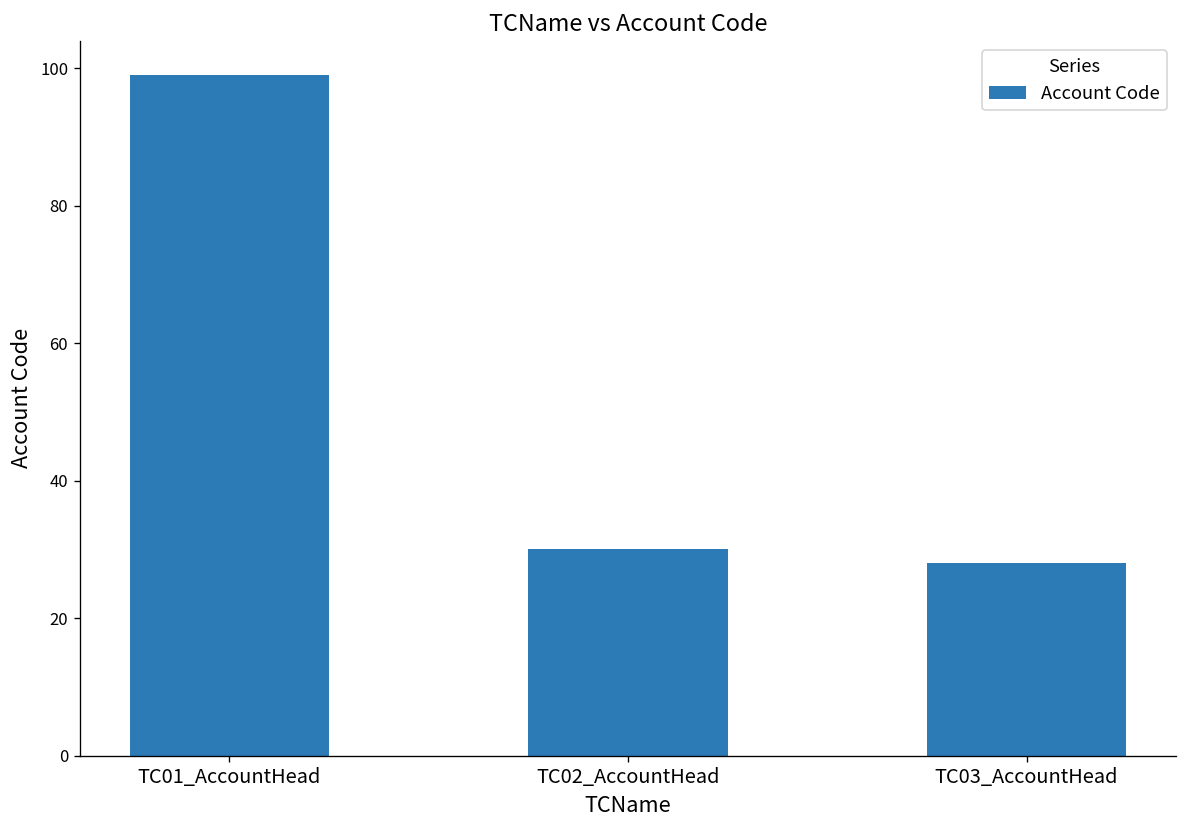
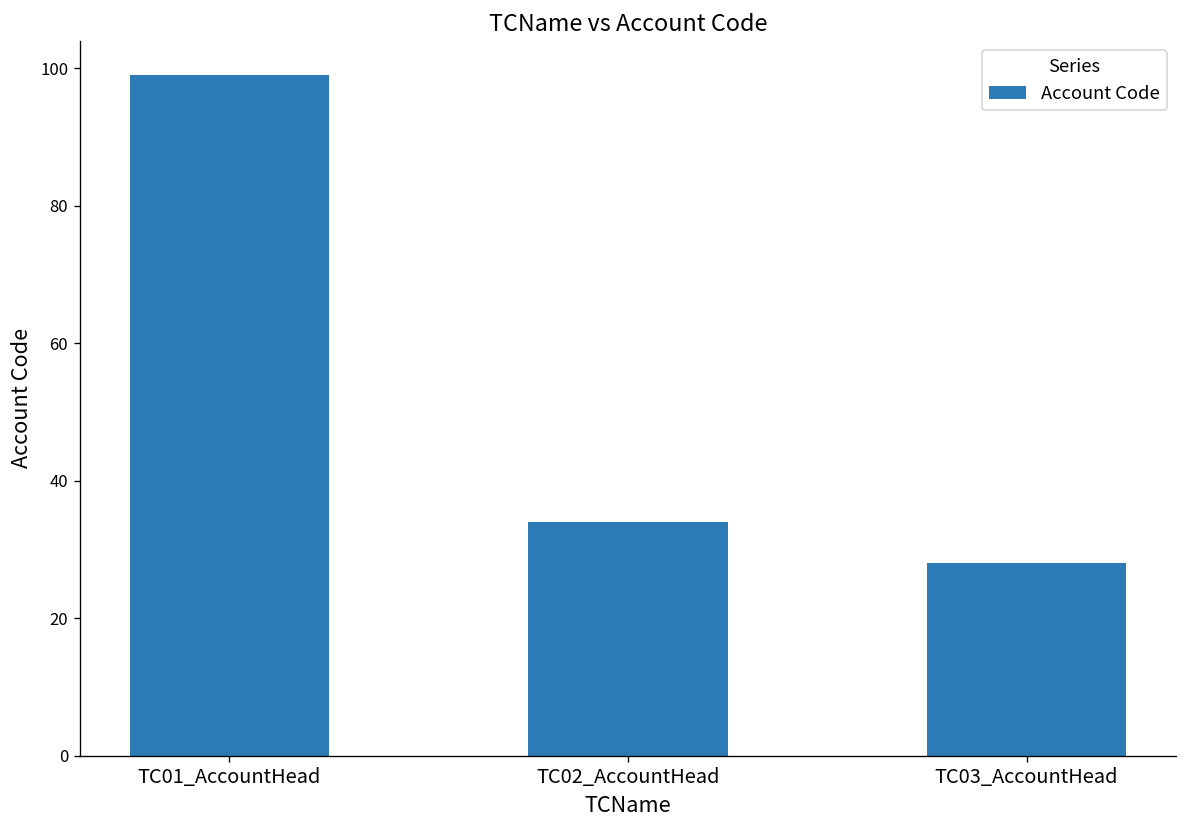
TC02_AccountHead: 30 -> 34
